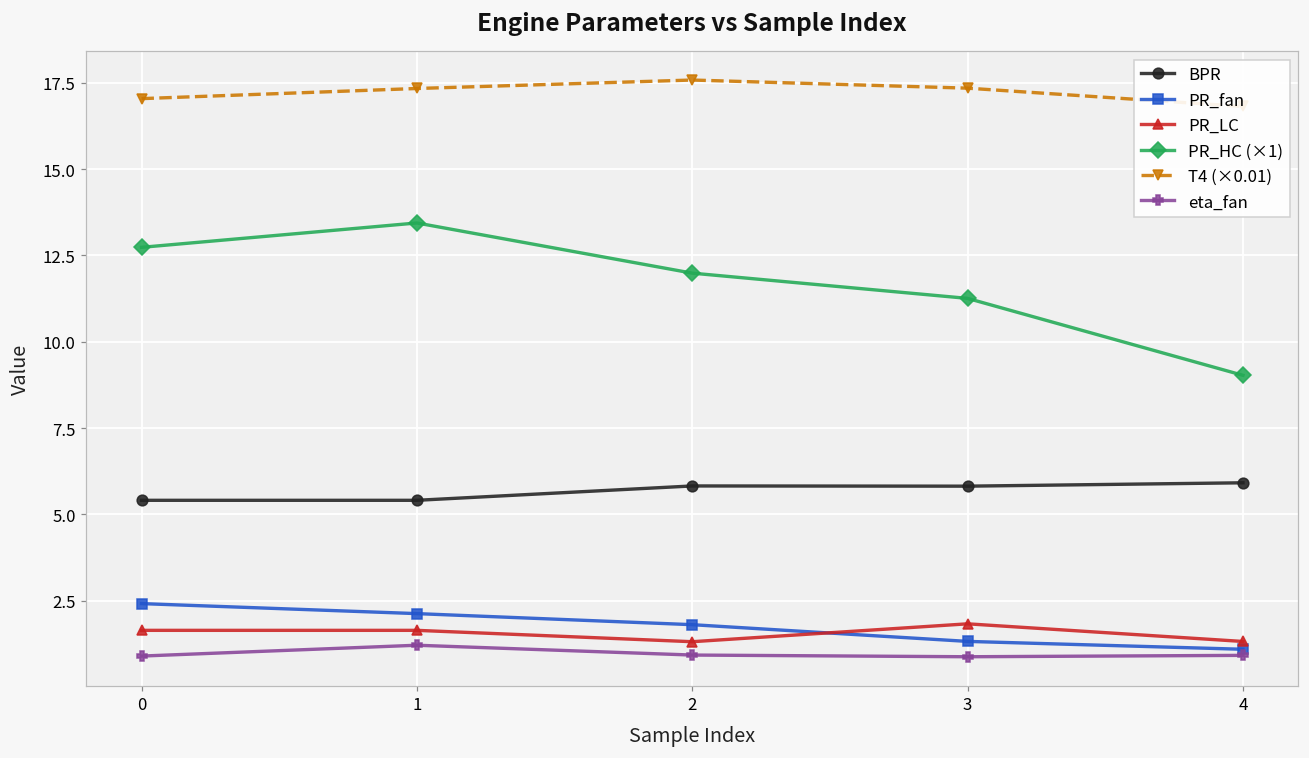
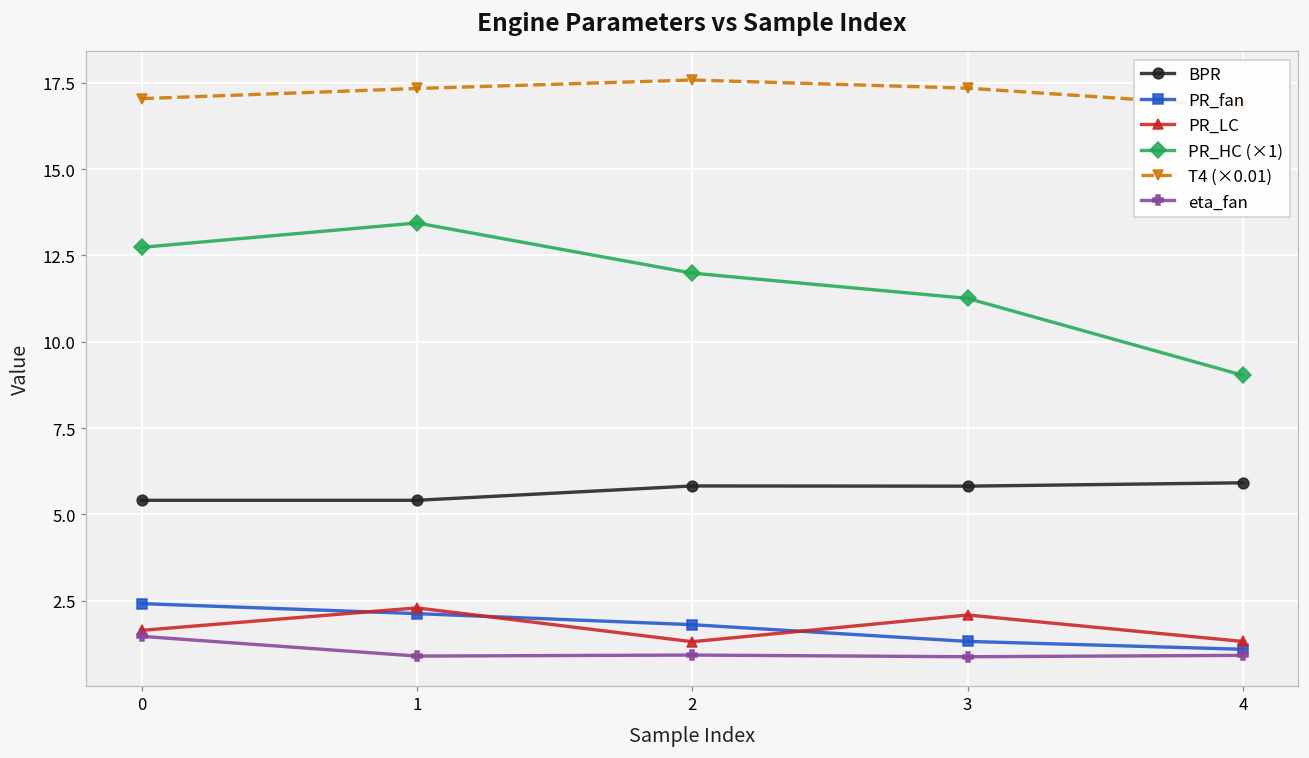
eta_fan, 0: 0.9 -> 1.5
PR_LC, 1: 1.6 -> 2.3
eta_fan, 1: 1.2 -> 0.9
PR_LC, 3: 1.8 -> 2.1
